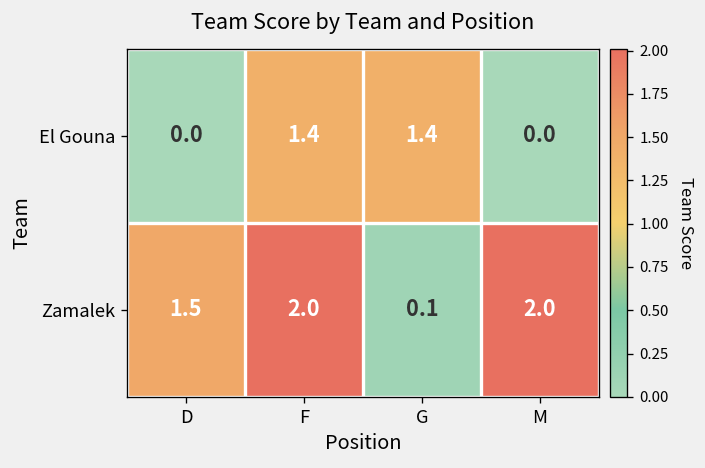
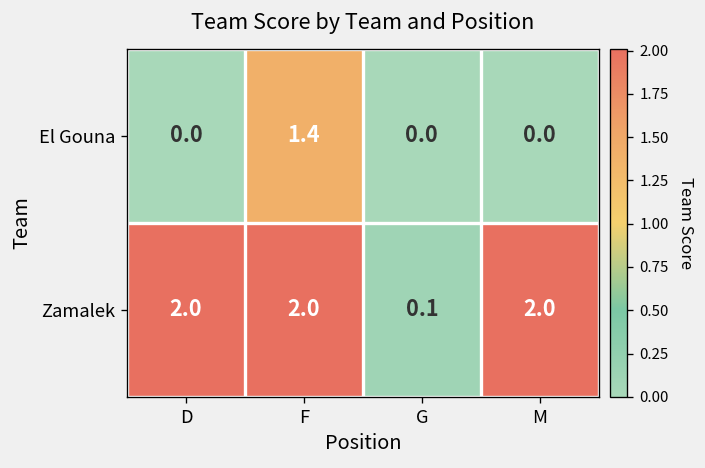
El Gouna, G: 1.4 -> 0.0
Zamalek, D: 1.5 -> 2.0
